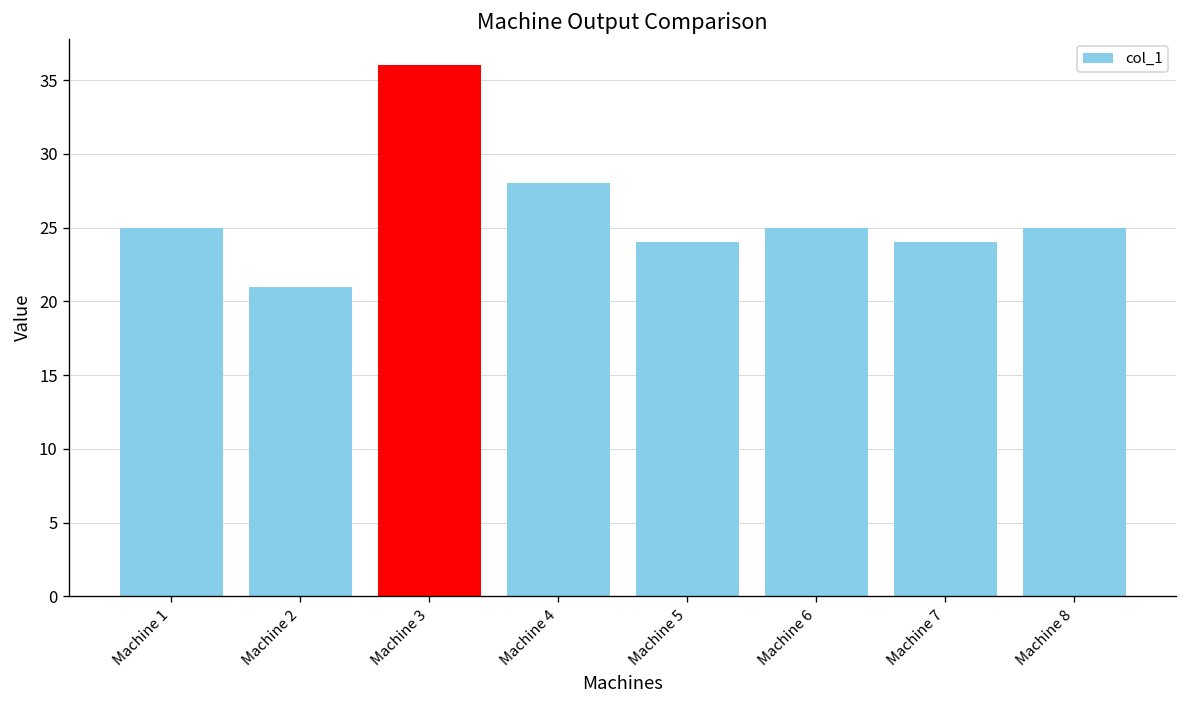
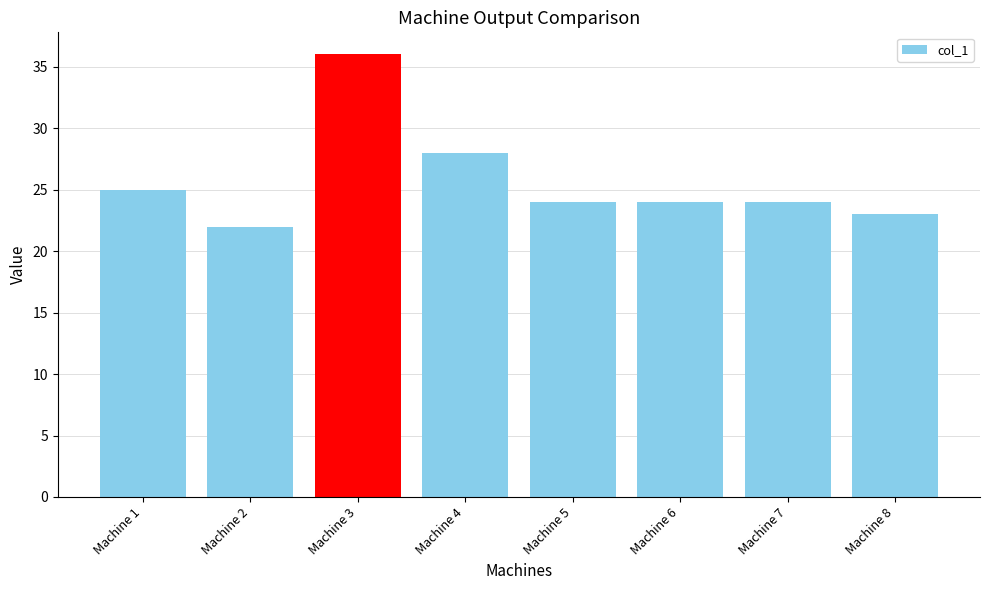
Machine 2: 21 -> 22
Machine 6: 25 -> 24
Machine 8: 25 -> 23
